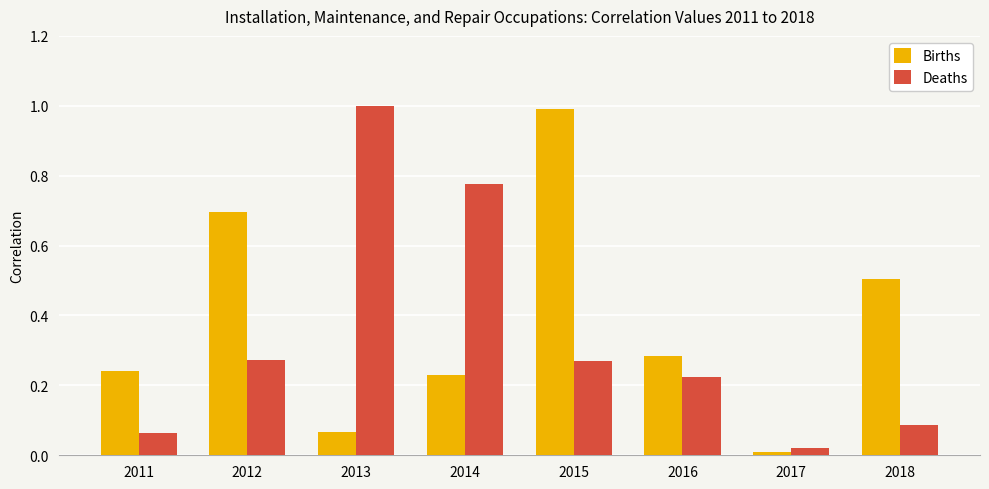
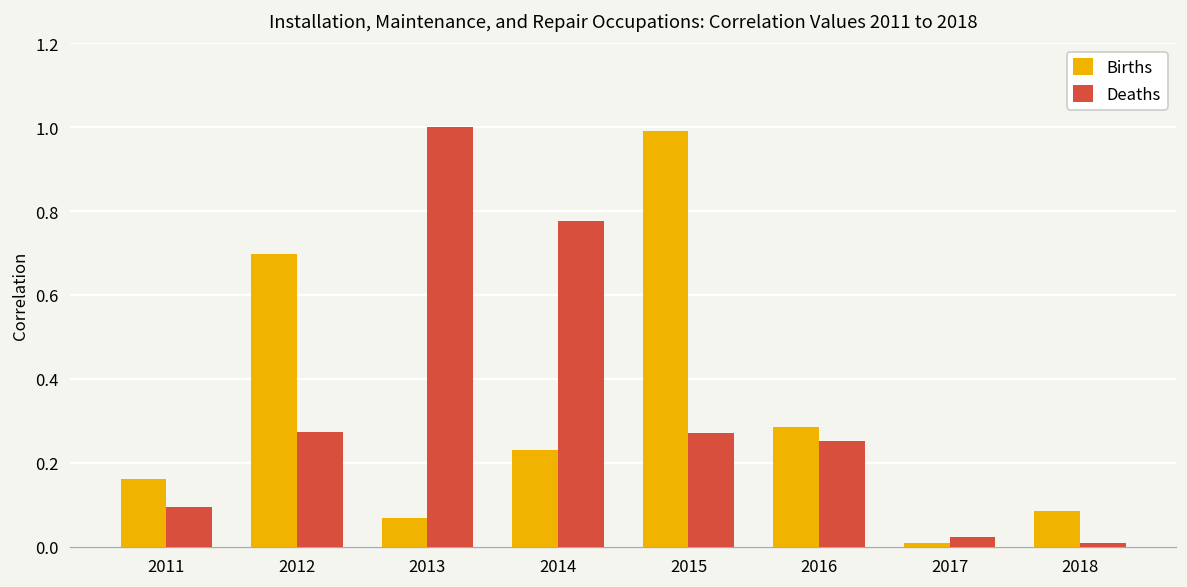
Births, 2011: 0.24 -> 0.16
Deaths, 2011: 0.06 -> 0.10
Deaths, 2016: 0.22 -> 0.25
Births, 2018: 0.50 -> 0.09
Deaths, 2018: 0.09 -> 0.01
